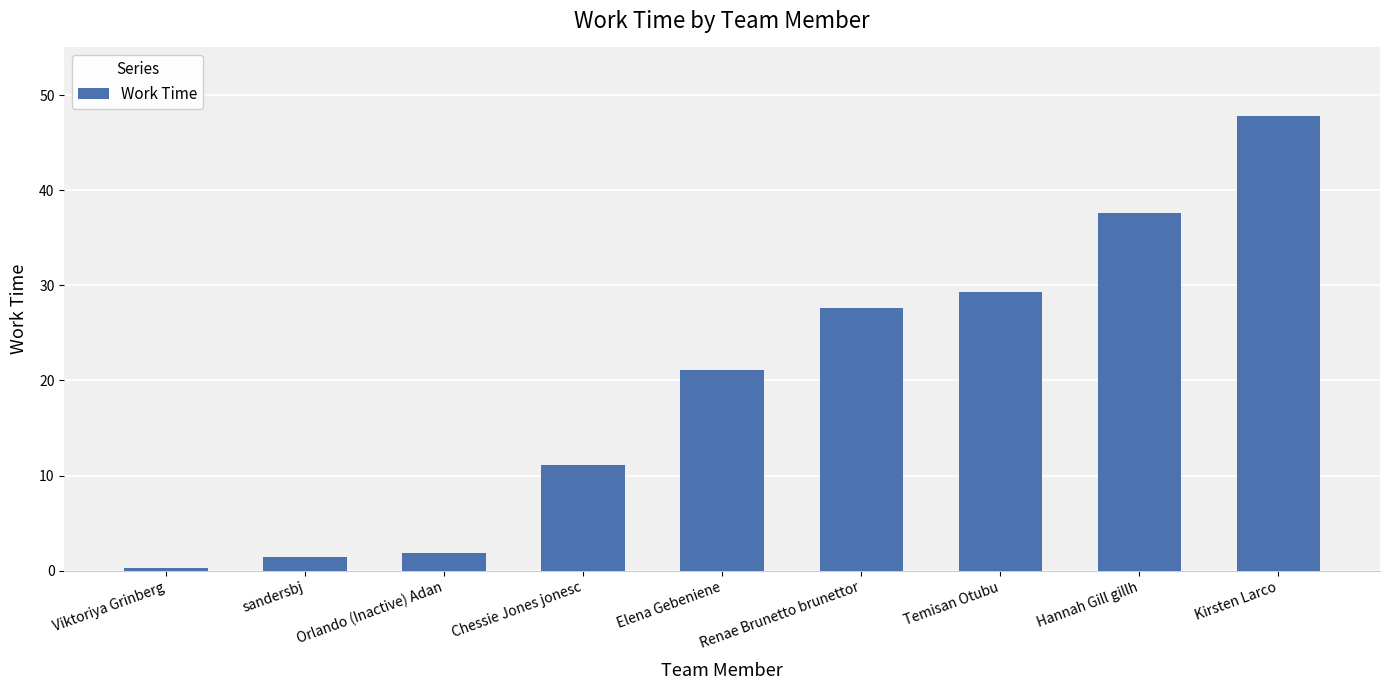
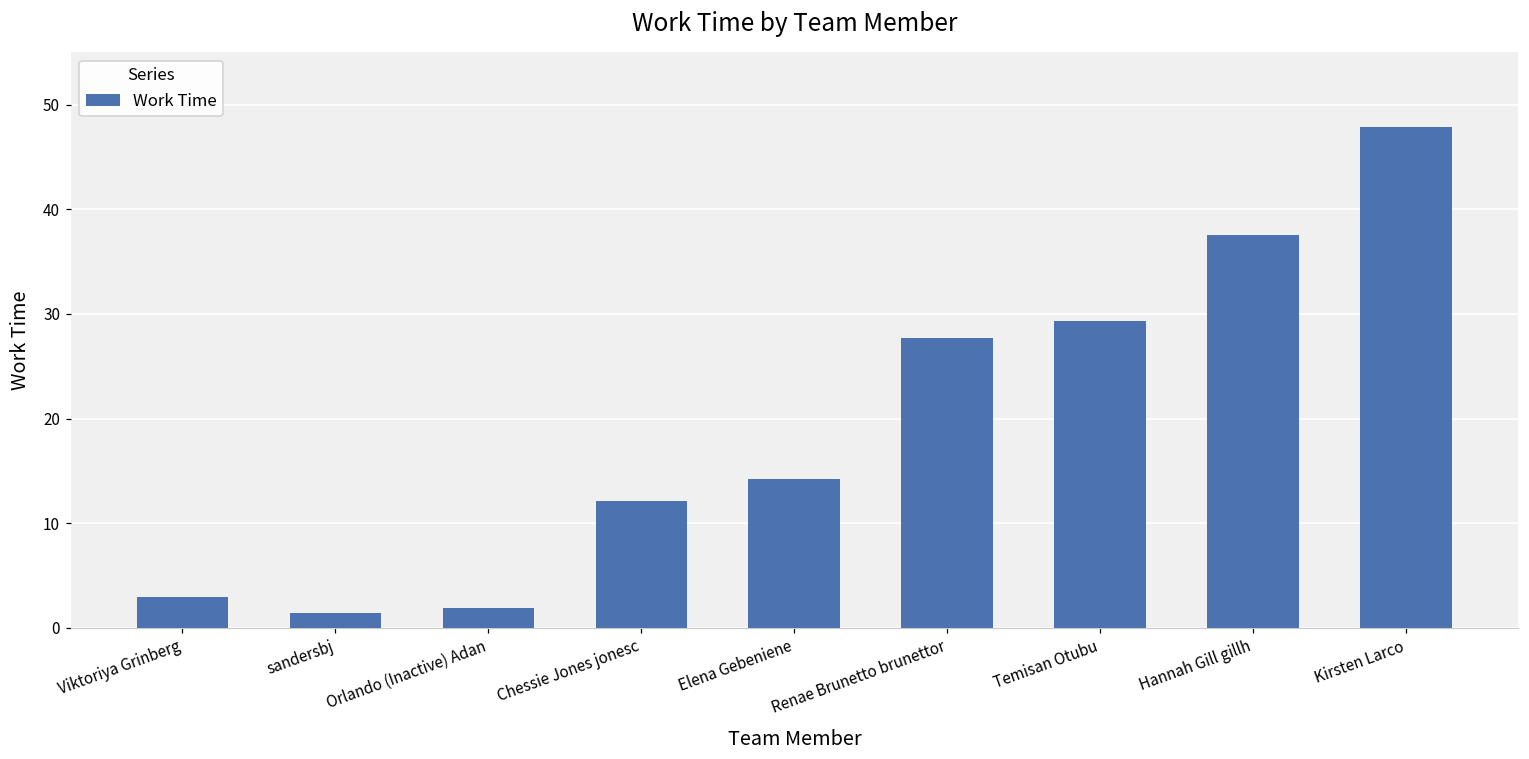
Viktoriya Grinberg: 0 -> 3
Chessie Jones jonesc: 11 -> 12
Elena Gebeniene: 21 -> 14
